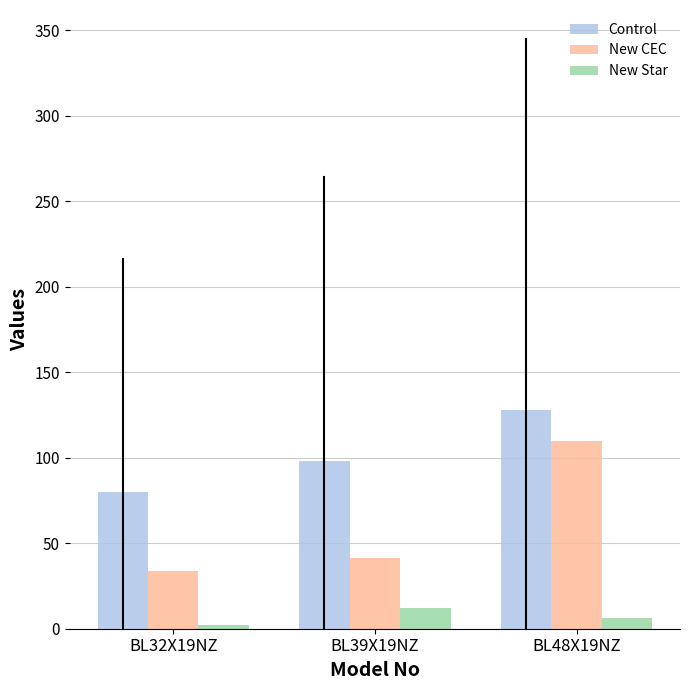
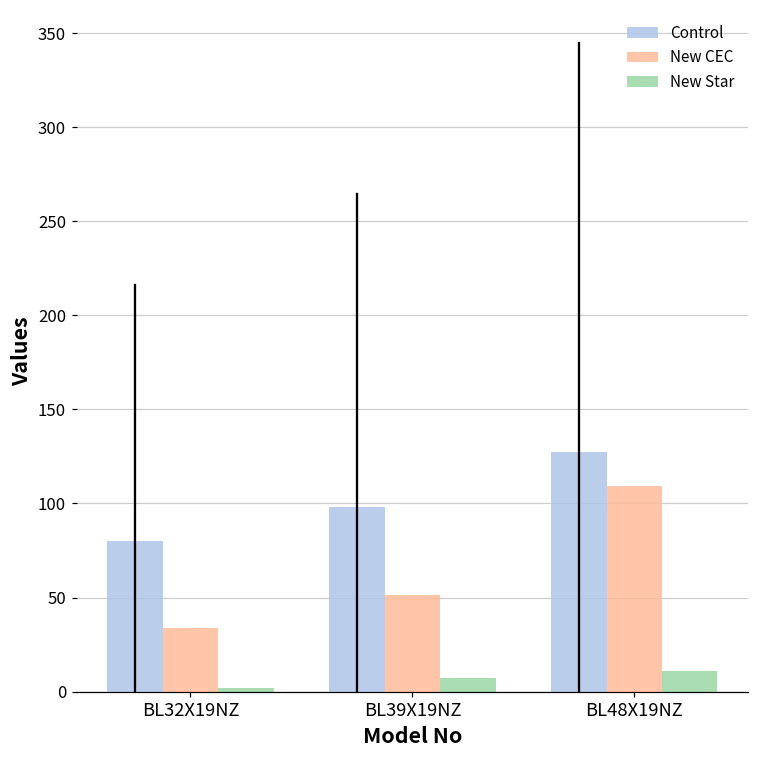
New CEC, BL39X19NZ: 41 -> 51
New Star, BL39X19NZ: 12 -> 7
New Star, BL48X19NZ: 6 -> 11
